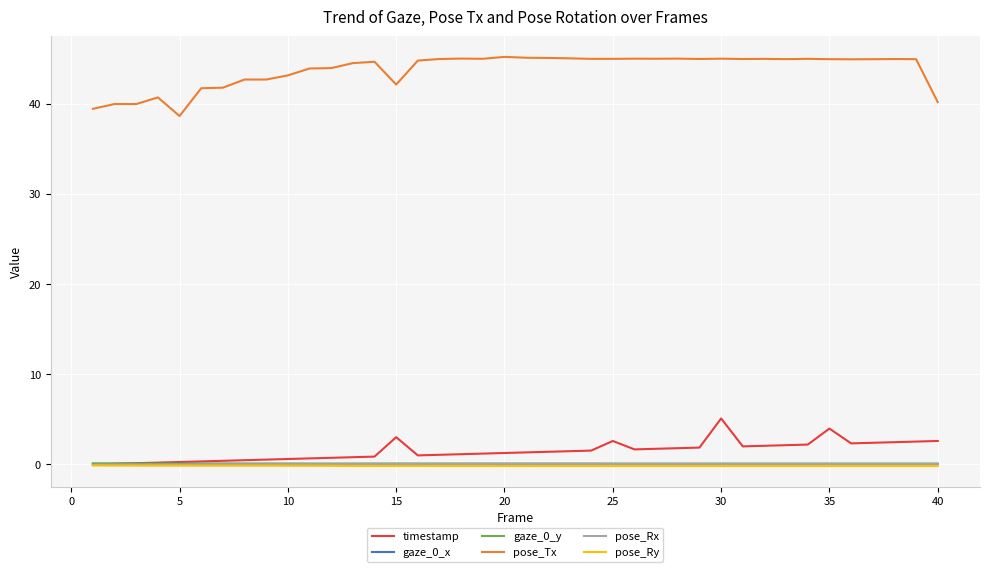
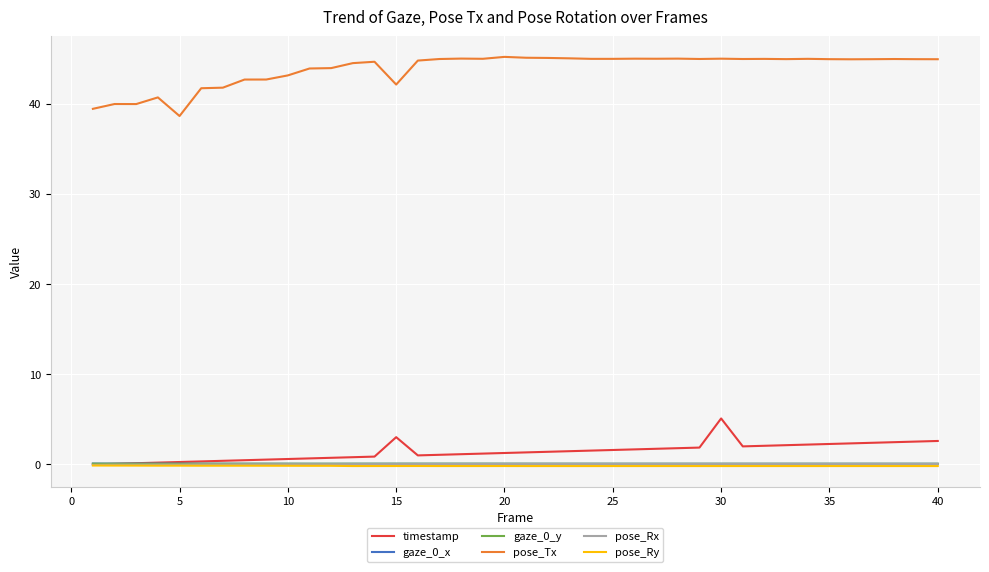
timestamp, 25: 3 -> 2
timestamp, 35: 4 -> 2
pose_Tx, 40: 40 -> 45
